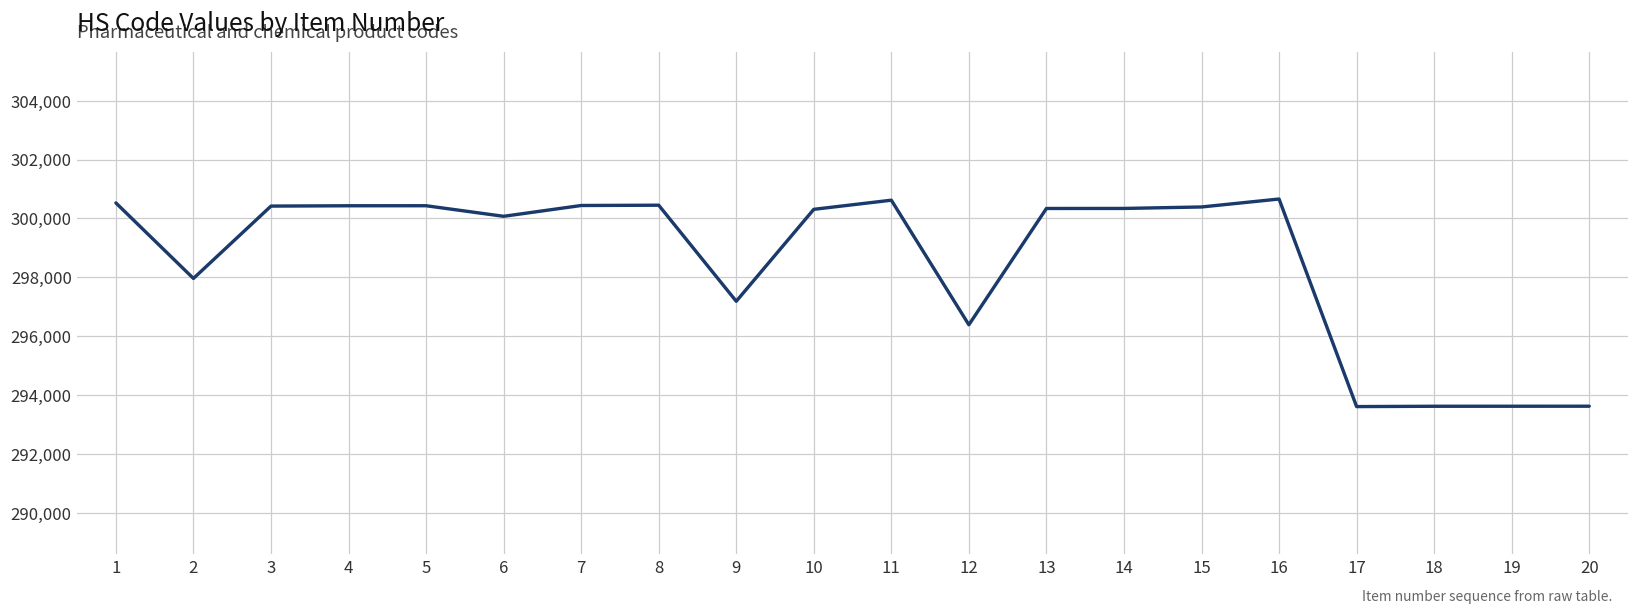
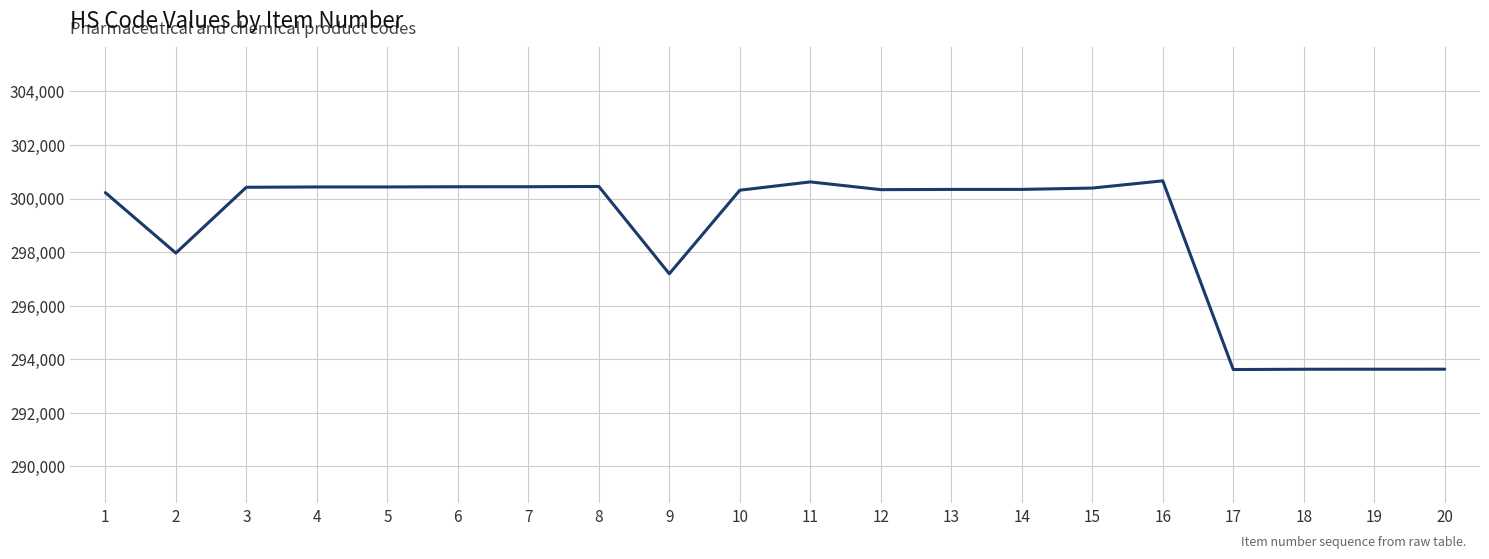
1: 300,500 -> 300,200
6: 300,100 -> 300,400
12: 296,400 -> 300,300
